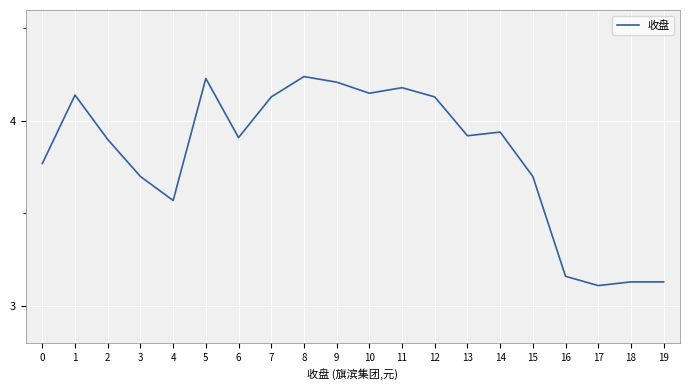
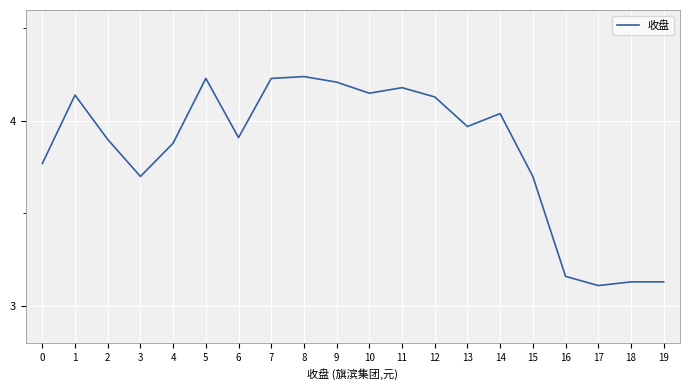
4: 3.57 -> 3.88
7: 4.13 -> 4.23
13: 3.92 -> 3.97
14: 3.94 -> 4.04
